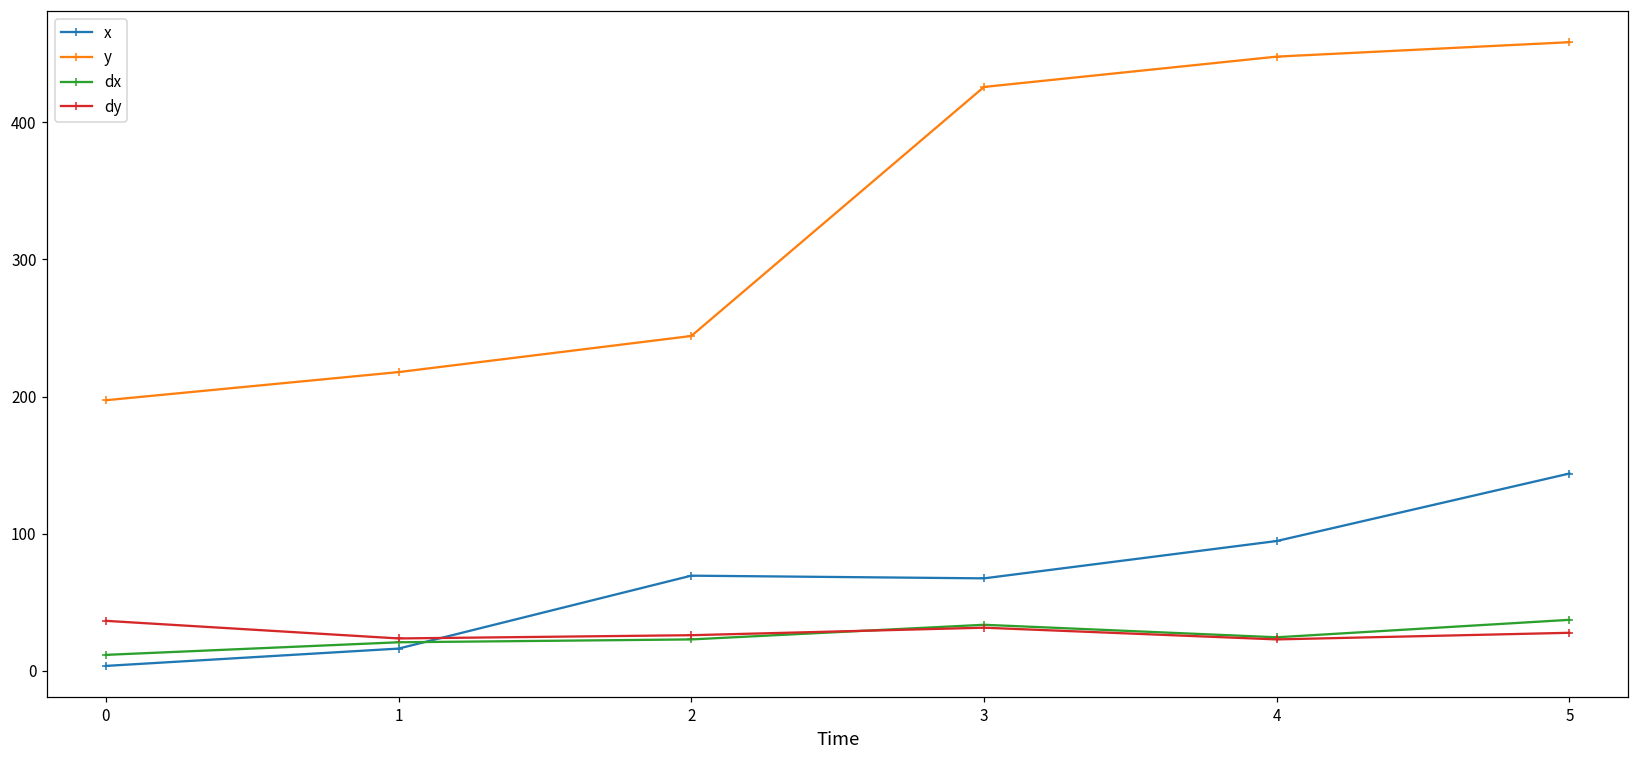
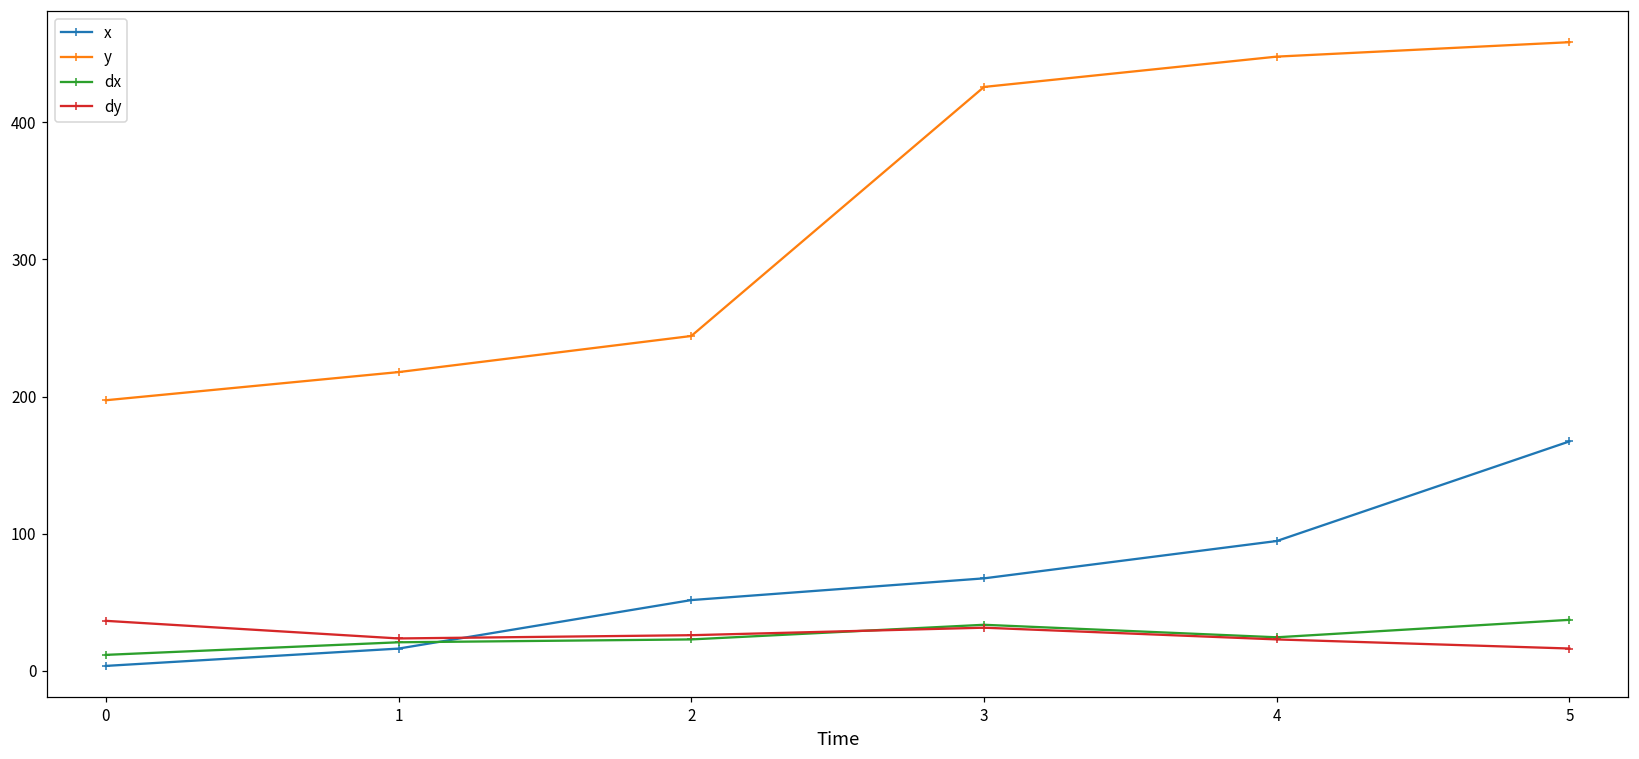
x, 2: 69 -> 52
x, 5: 144 -> 167
dy, 5: 28 -> 16
